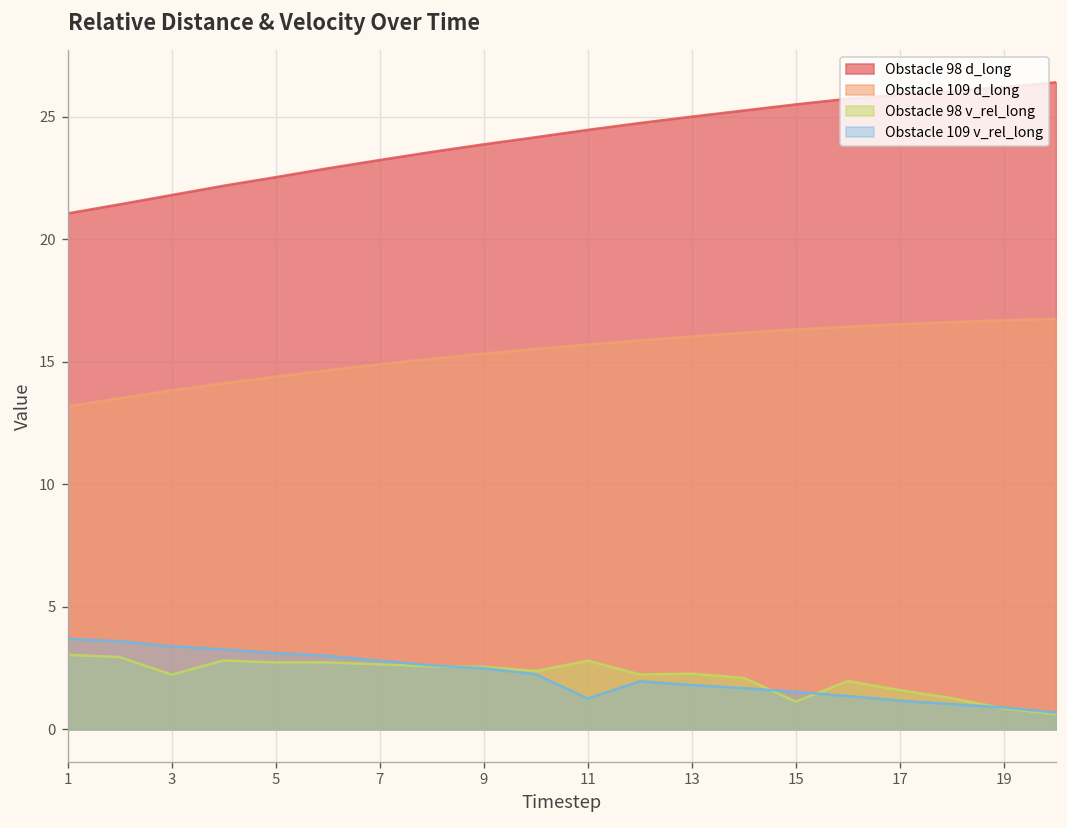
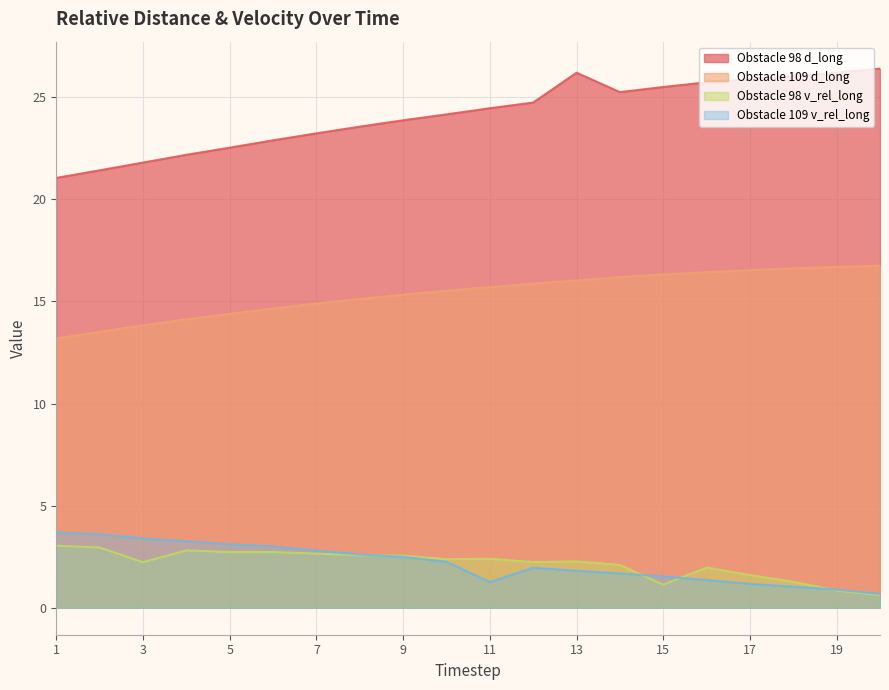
Obstacle 98 v_rel_long, 11: 2.8 -> 2.4
Obstacle 98 d_long, 13: 25.0 -> 26.2
